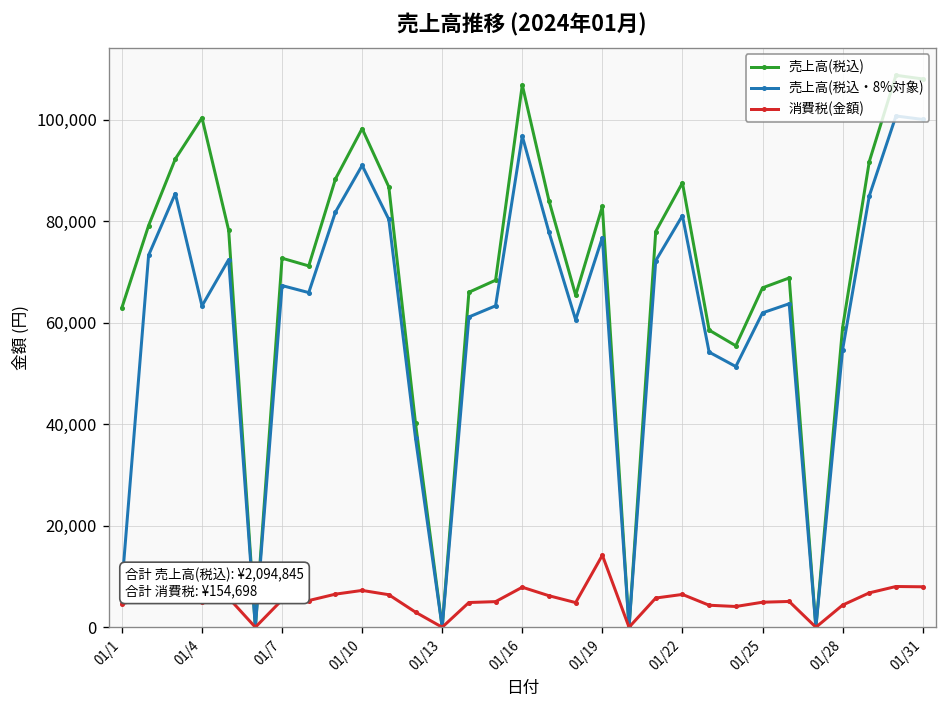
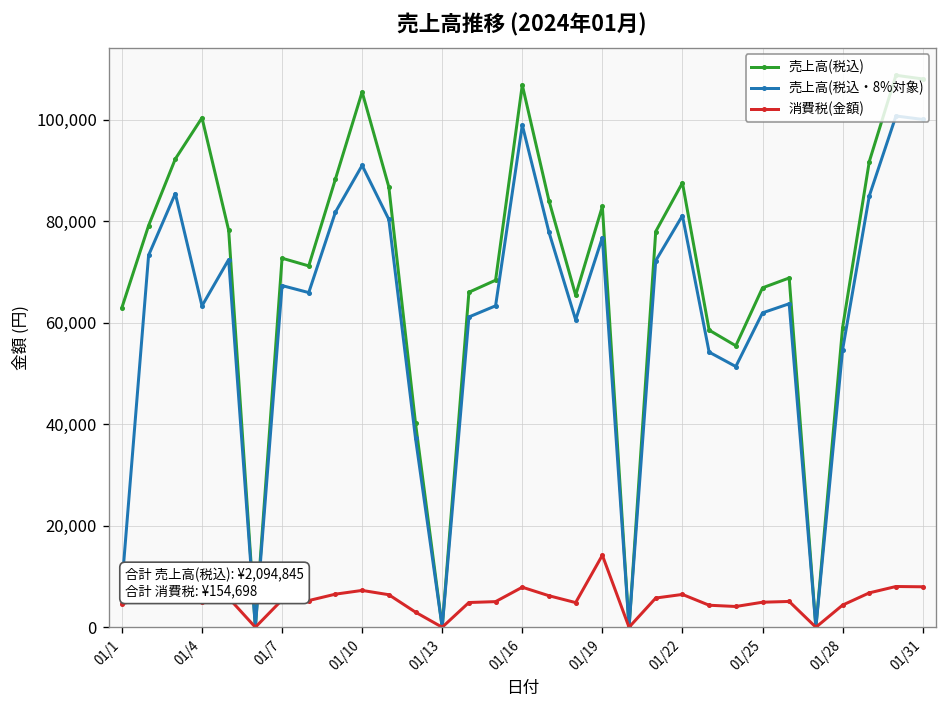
売上高(税込), 01/10: 98,000 -> 105,000
売上高(税込・8%対象), 01/16: 97,000 -> 99,000
